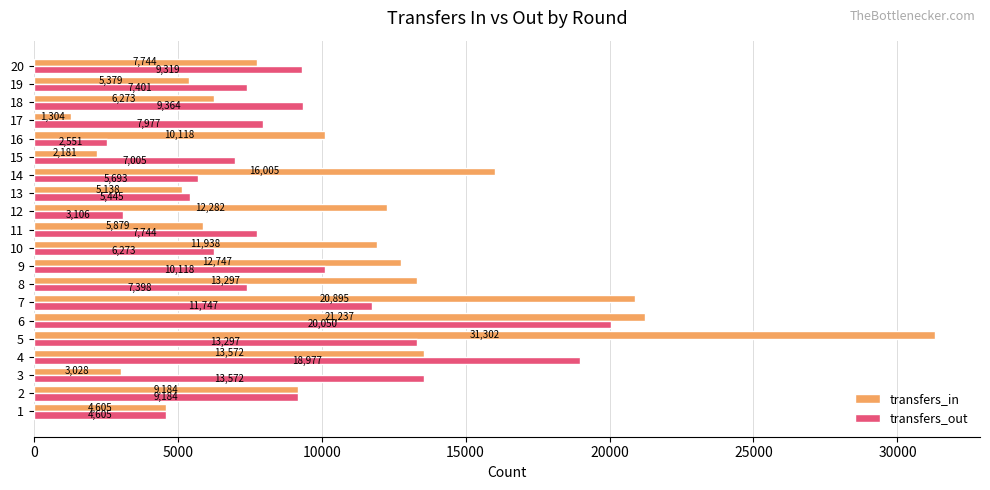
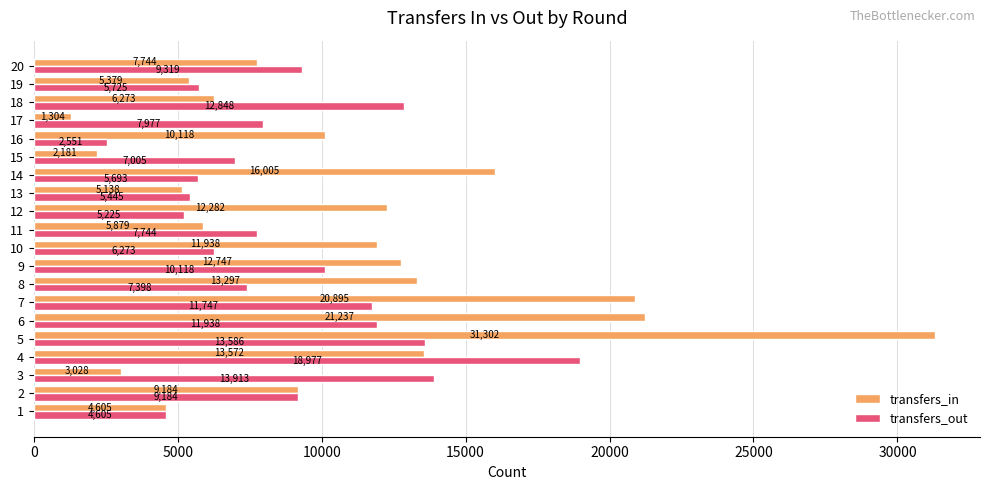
transfers_out, 19: 7,401 -> 5,725
transfers_out, 18: 9,364 -> 12,848
transfers_out, 12: 3,106 -> 5,225
transfers_out, 6: 20,050 -> 11,938
transfers_out, 5: 13,297 -> 13,586
transfers_out, 3: 13,572 -> 13,913
